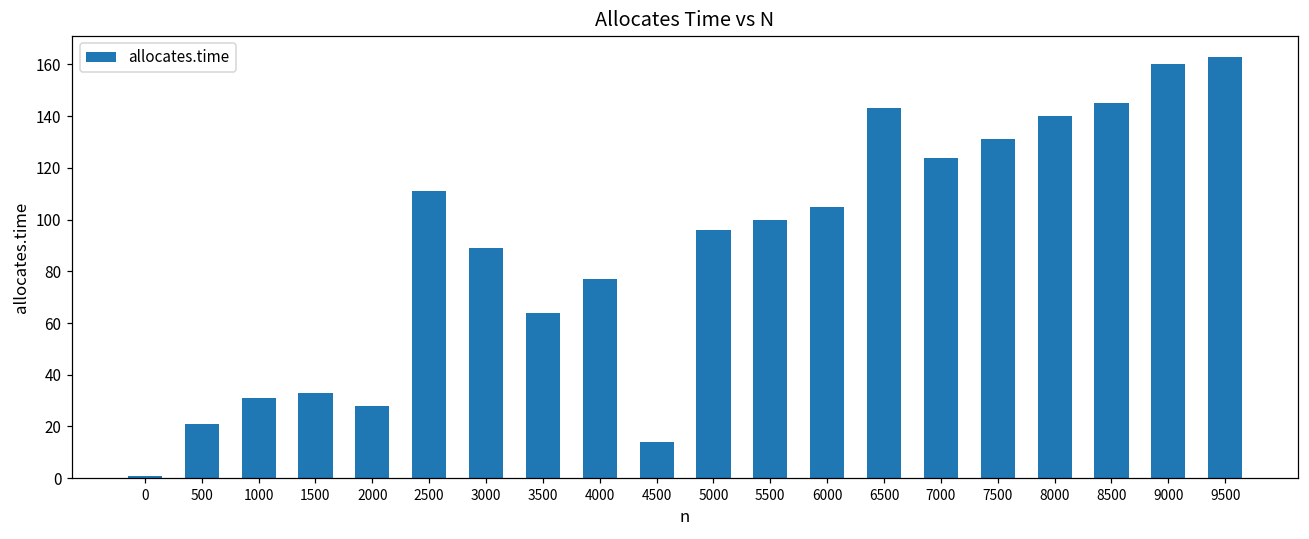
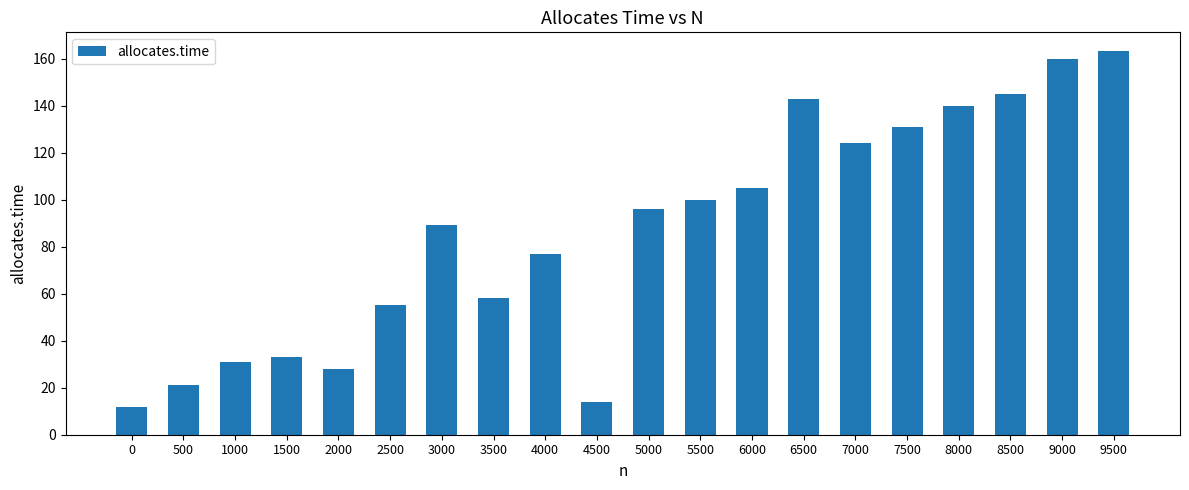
0: 1 -> 12
2500: 111 -> 55
3500: 64 -> 58
